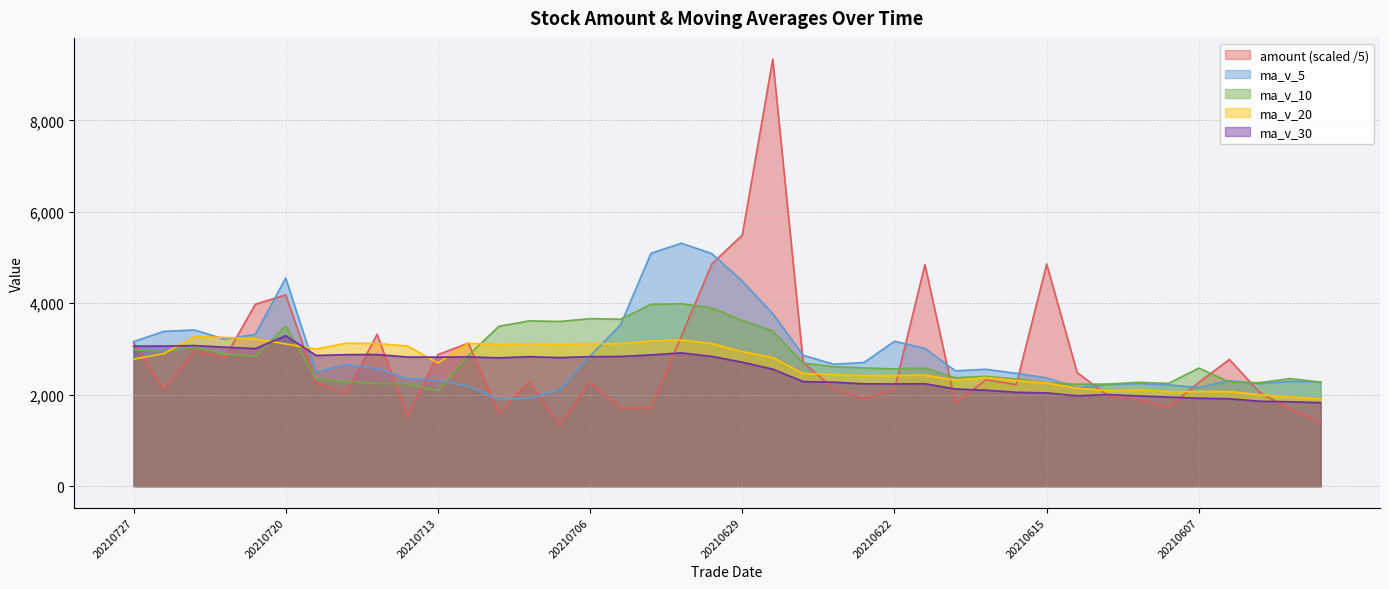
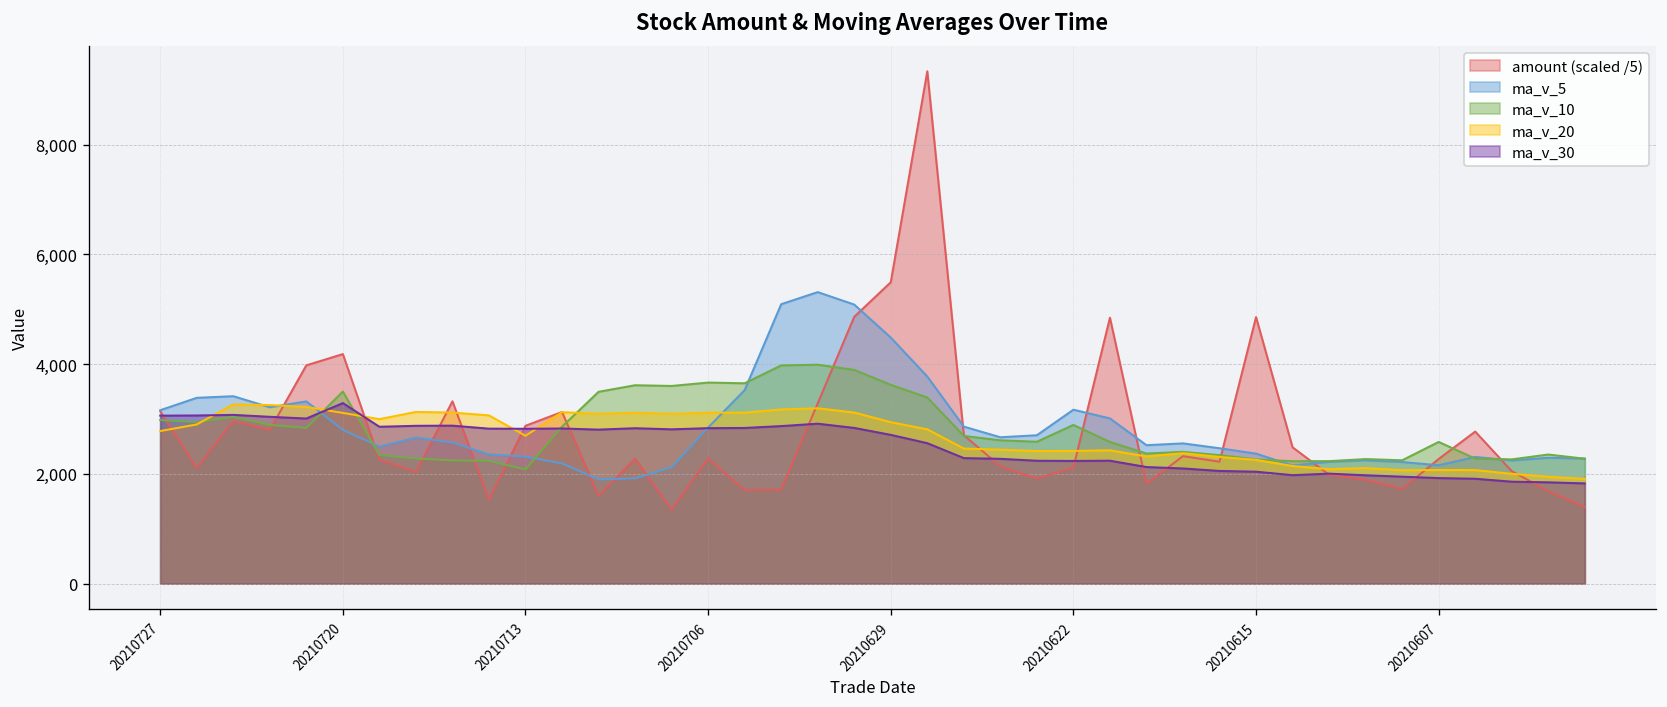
ma_v_5, 20210720: 4,600 -> 2,800
ma_v_10, 20210622: 2,600 -> 2,900
